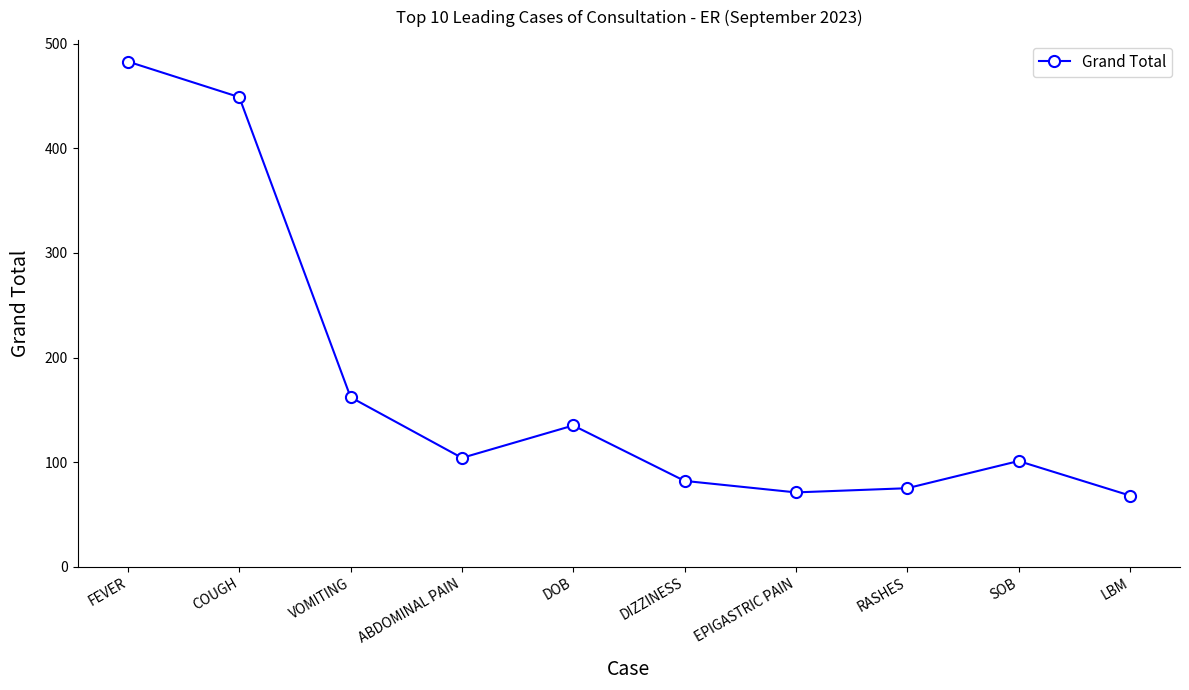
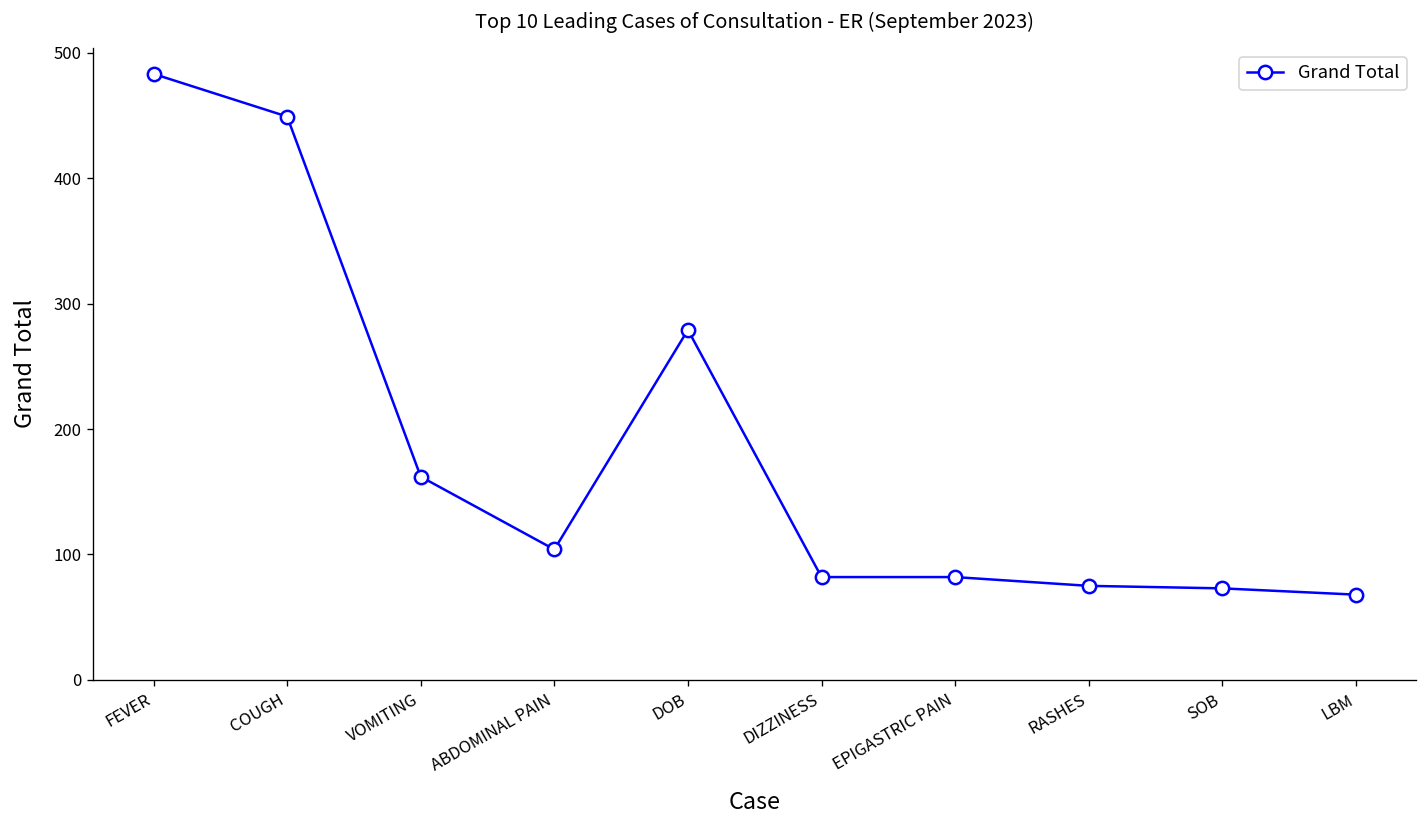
DOB: 135 -> 279
EPIGASTRIC PAIN: 71 -> 82
SOB: 101 -> 73
